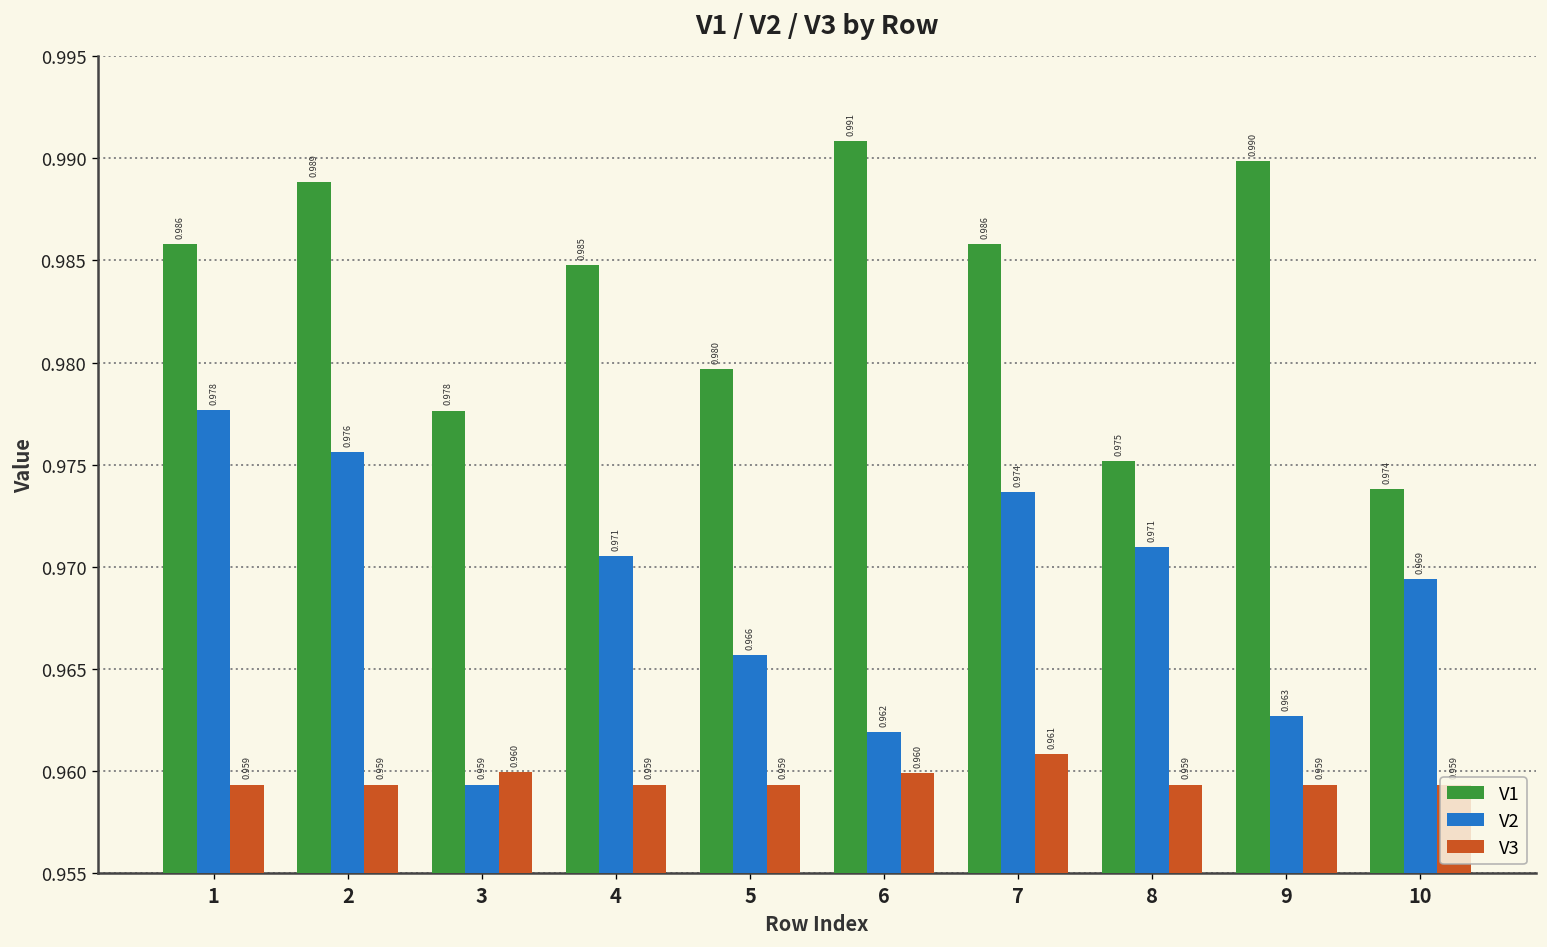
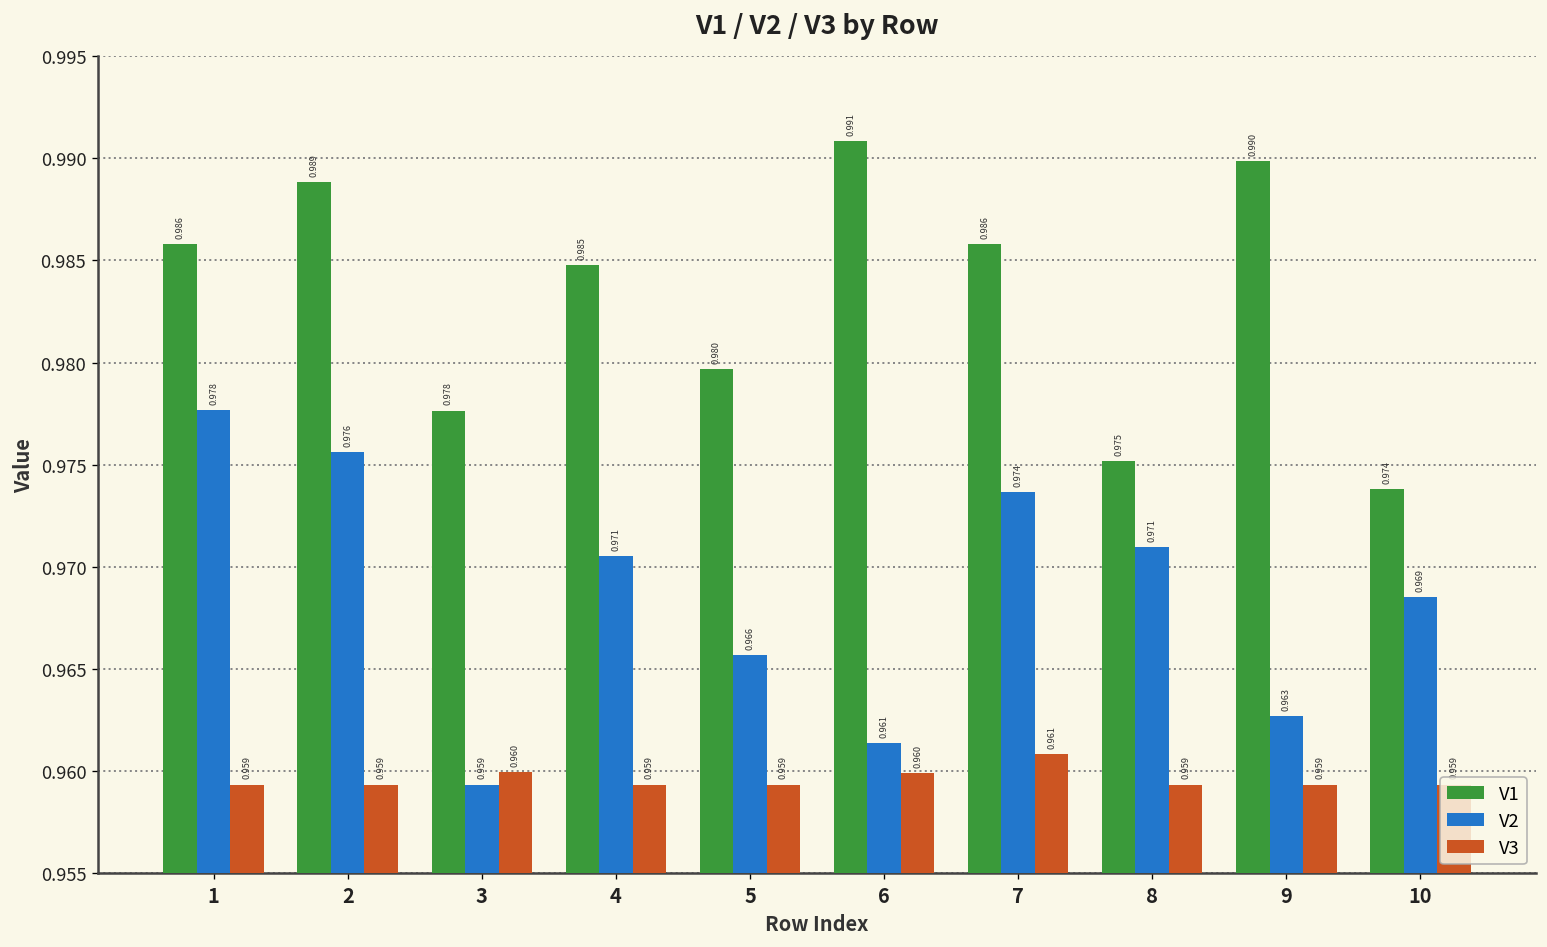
V2, 6: 0.962 -> 0.961
V2, 10: 0.9694 -> 0.9685
